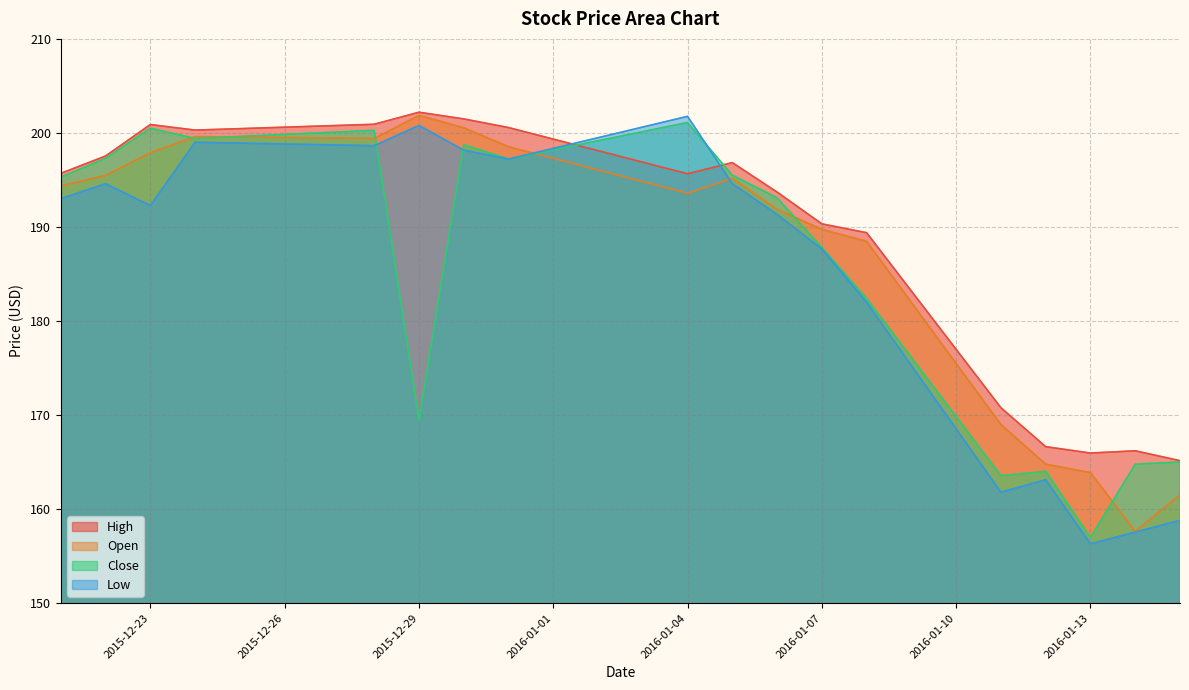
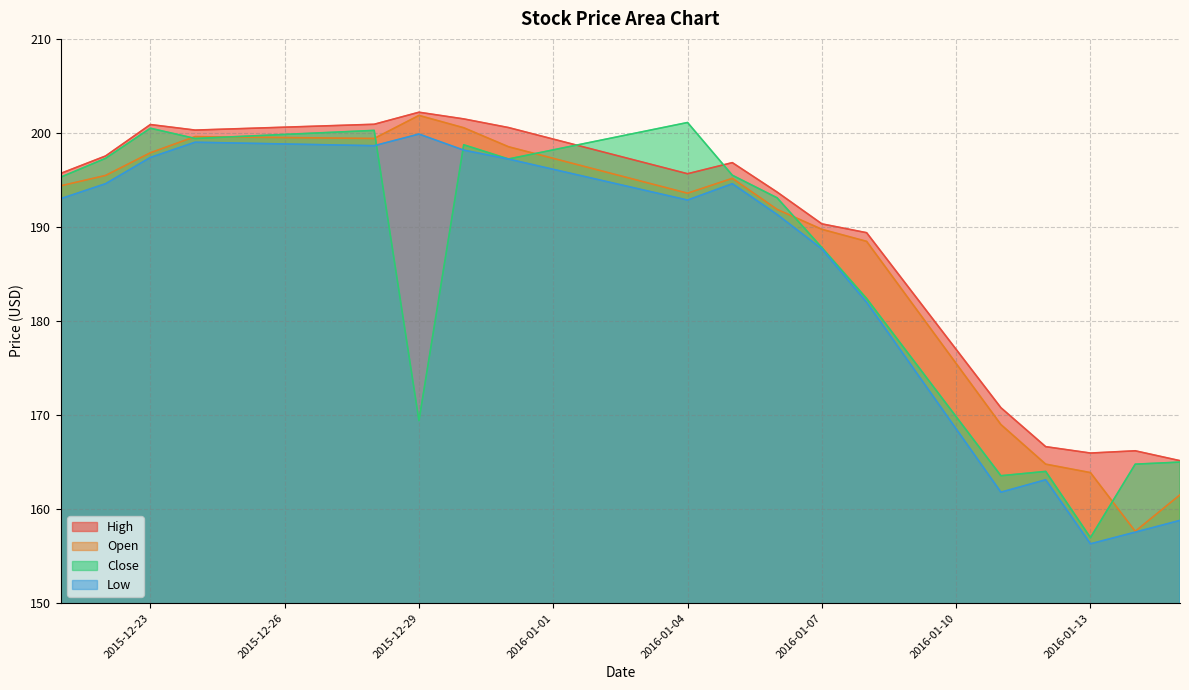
Low, 2015-12-23: 192 -> 197
Low, 2015-12-29: 201 -> 200
Low, 2016-01-04: 202 -> 193
